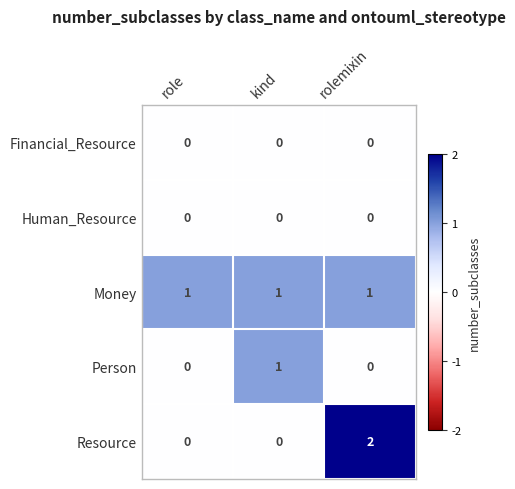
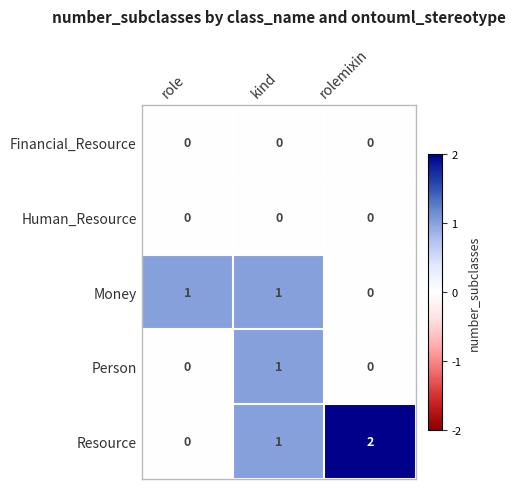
Money, rolemixin: 1 -> 0
Resource, kind: 0 -> 1
